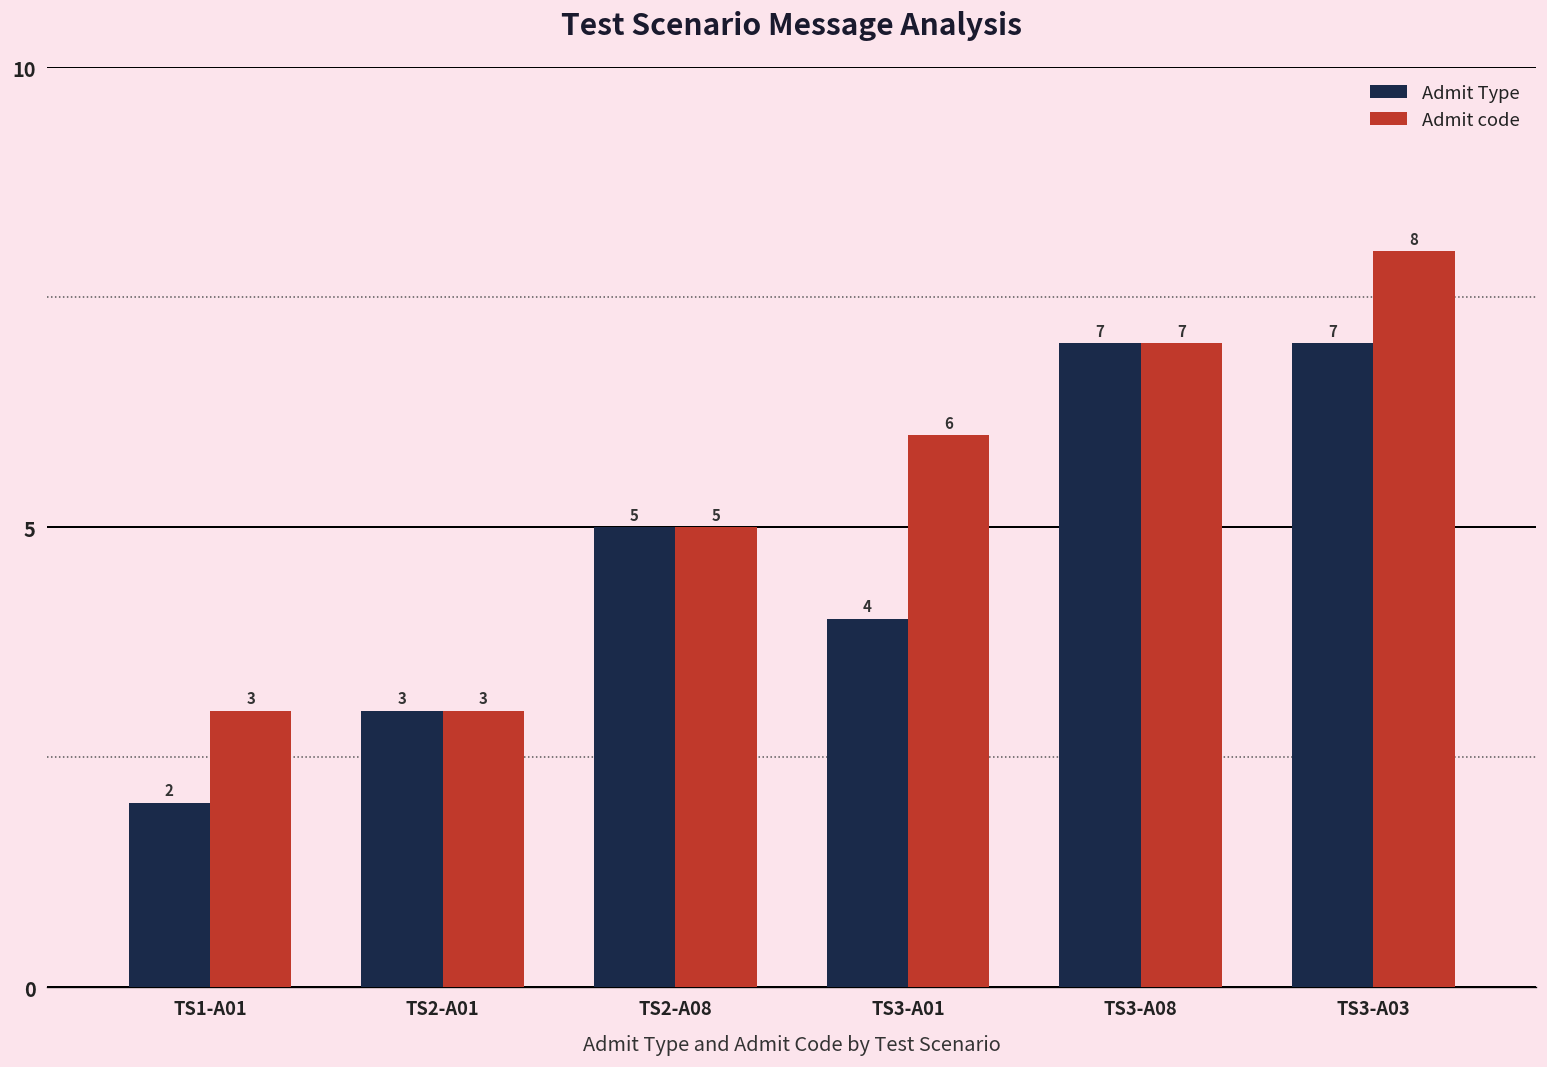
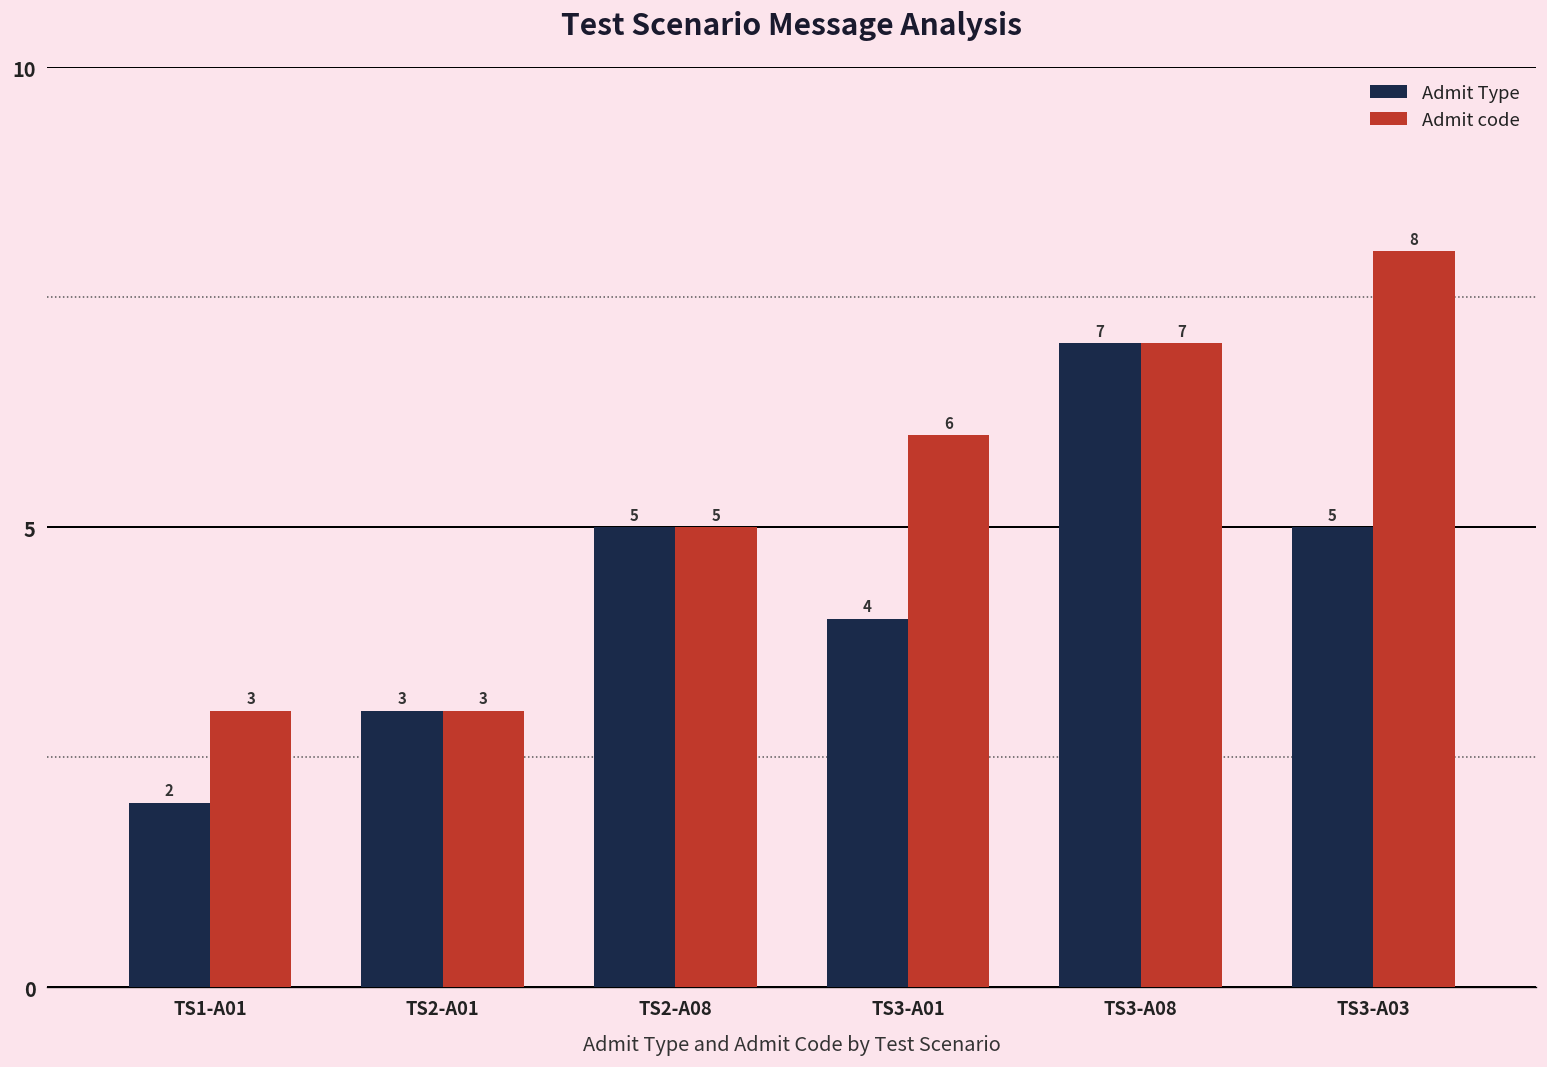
Admit Type, TS3-A03: 7 -> 5
